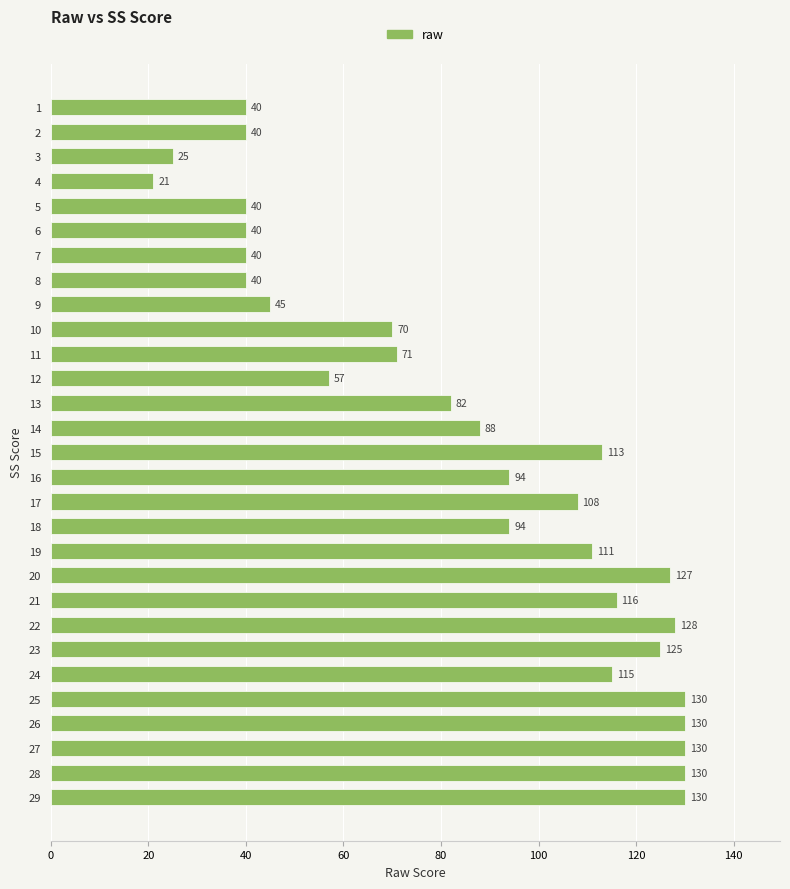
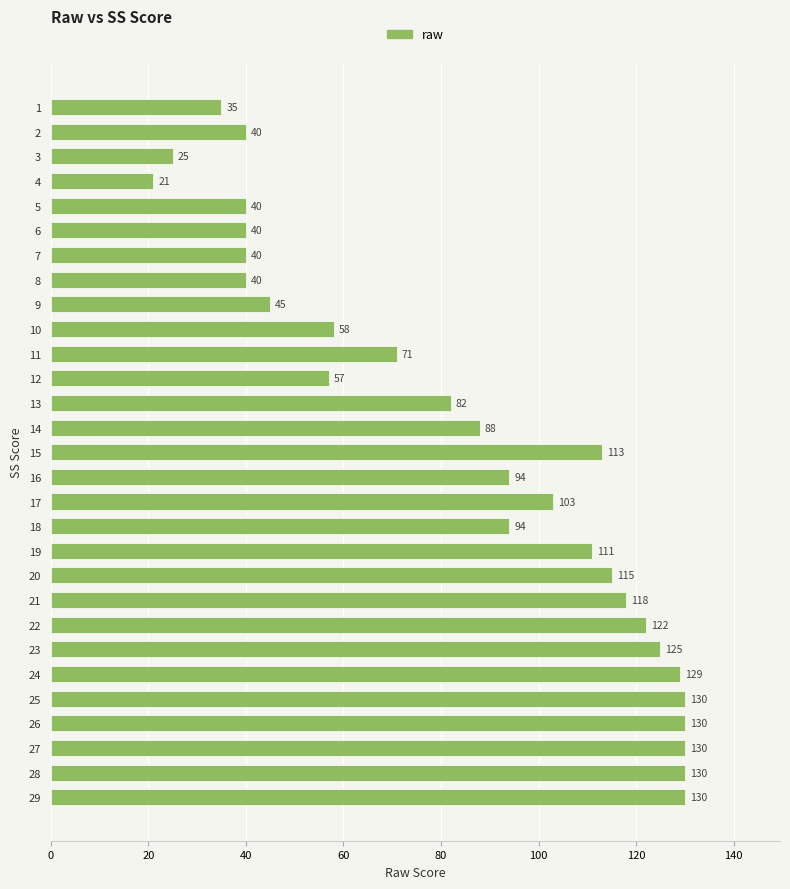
1: 40 -> 35
10: 70 -> 58
17: 108 -> 103
20: 127 -> 115
21: 116 -> 118
22: 128 -> 122
24: 115 -> 129
